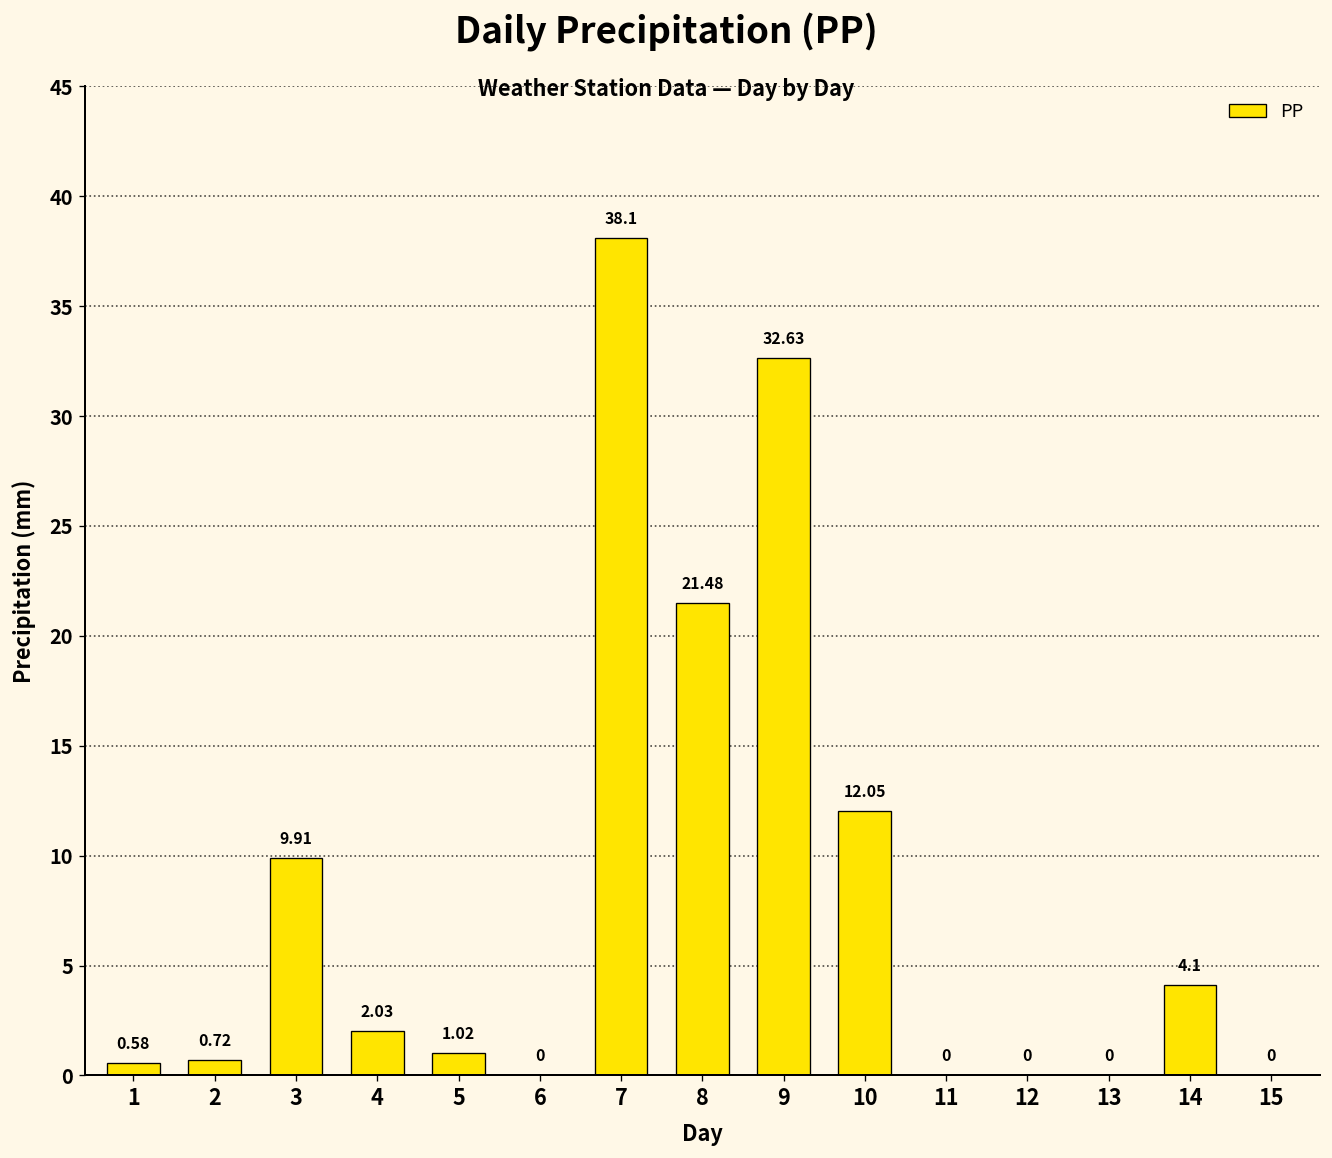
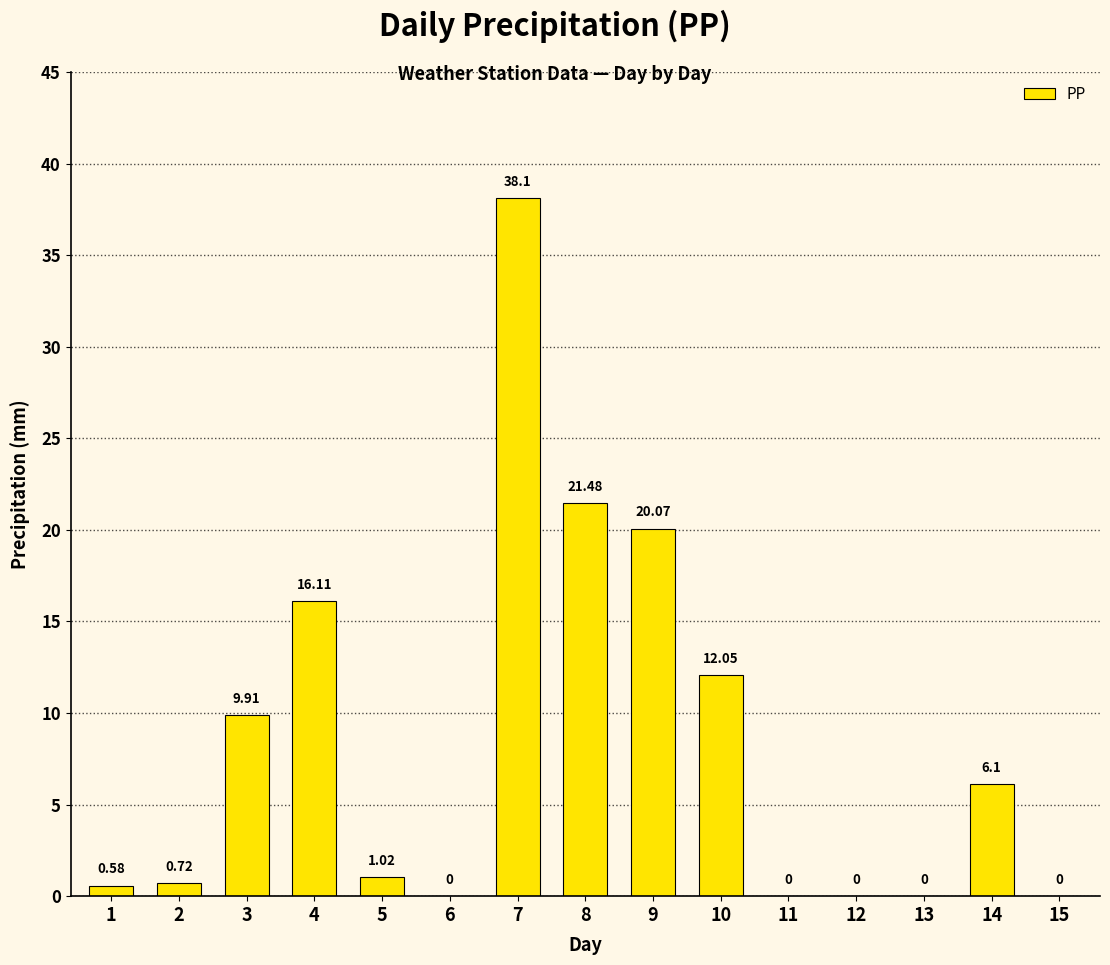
4: 2.03 -> 16.11
9: 32.63 -> 20.07
14: 4.1 -> 6.1
